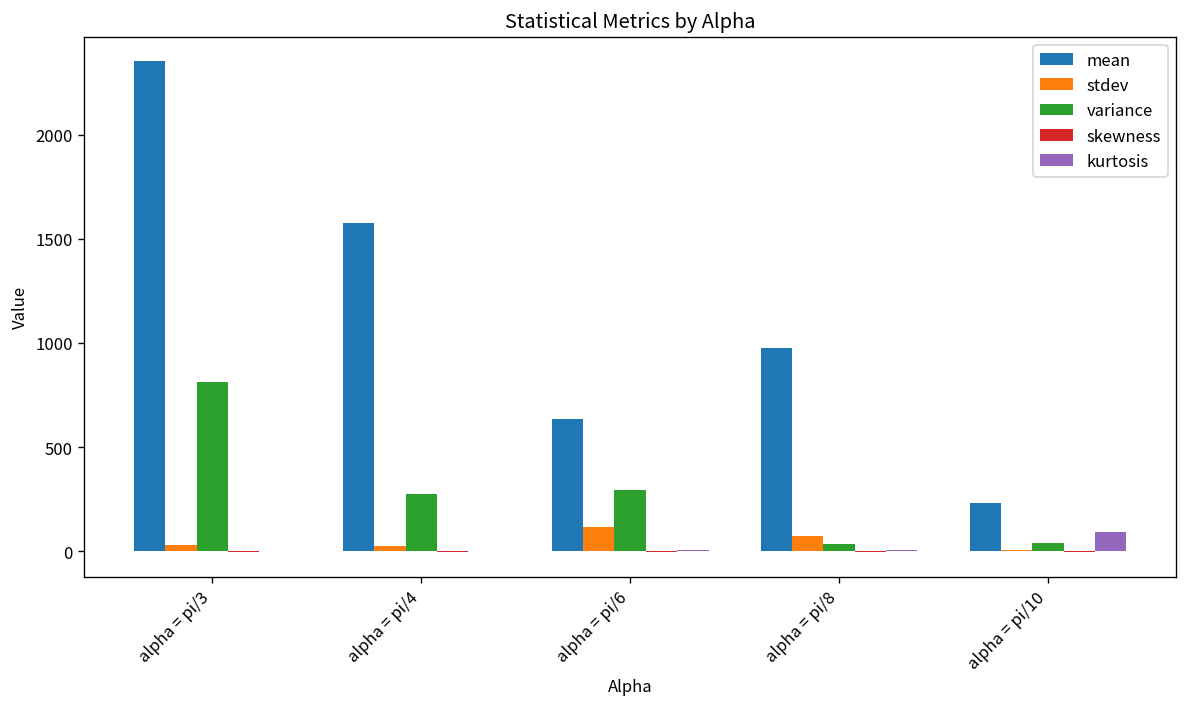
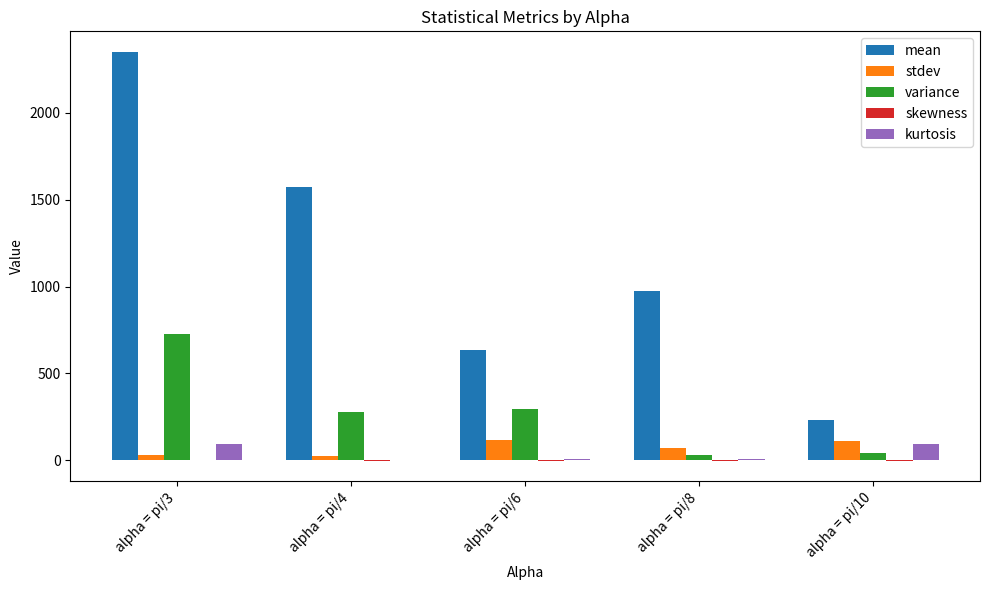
variance, alpha = pi/3: 810 -> 730
kurtosis, alpha = pi/3: 0 -> 100
stdev, alpha = pi/10: 10 -> 110
